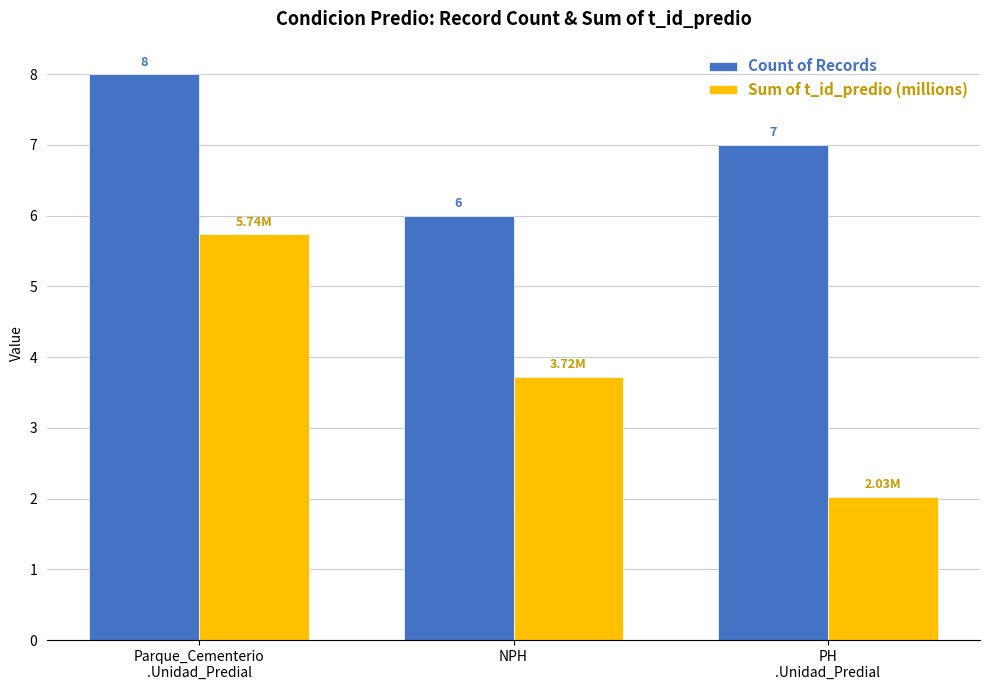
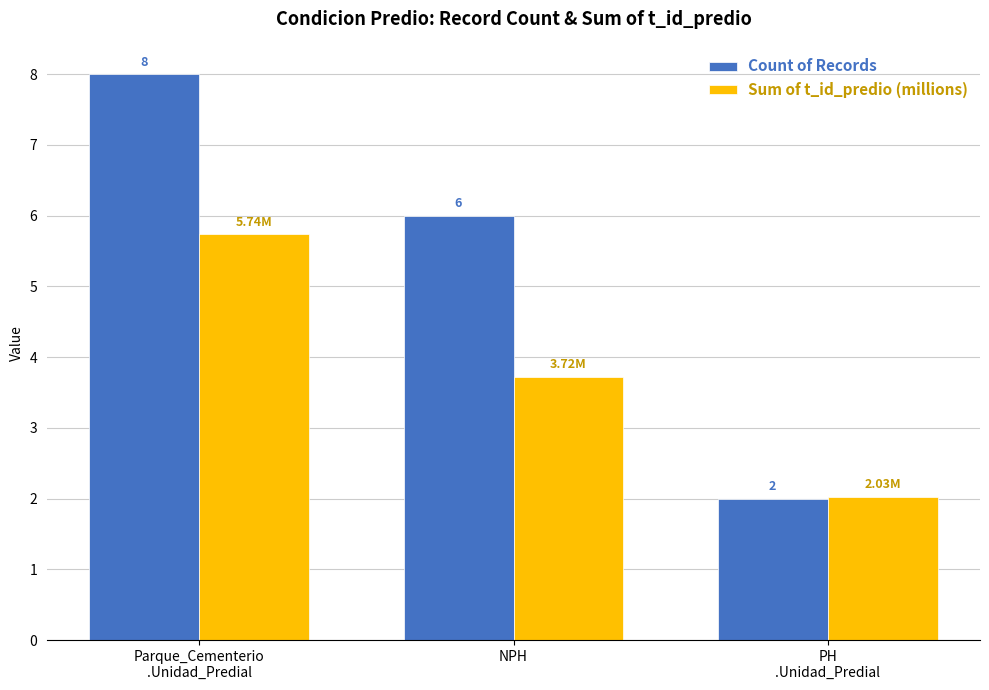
Count of Records, PH .Unidad_Predial: 7 -> 2
